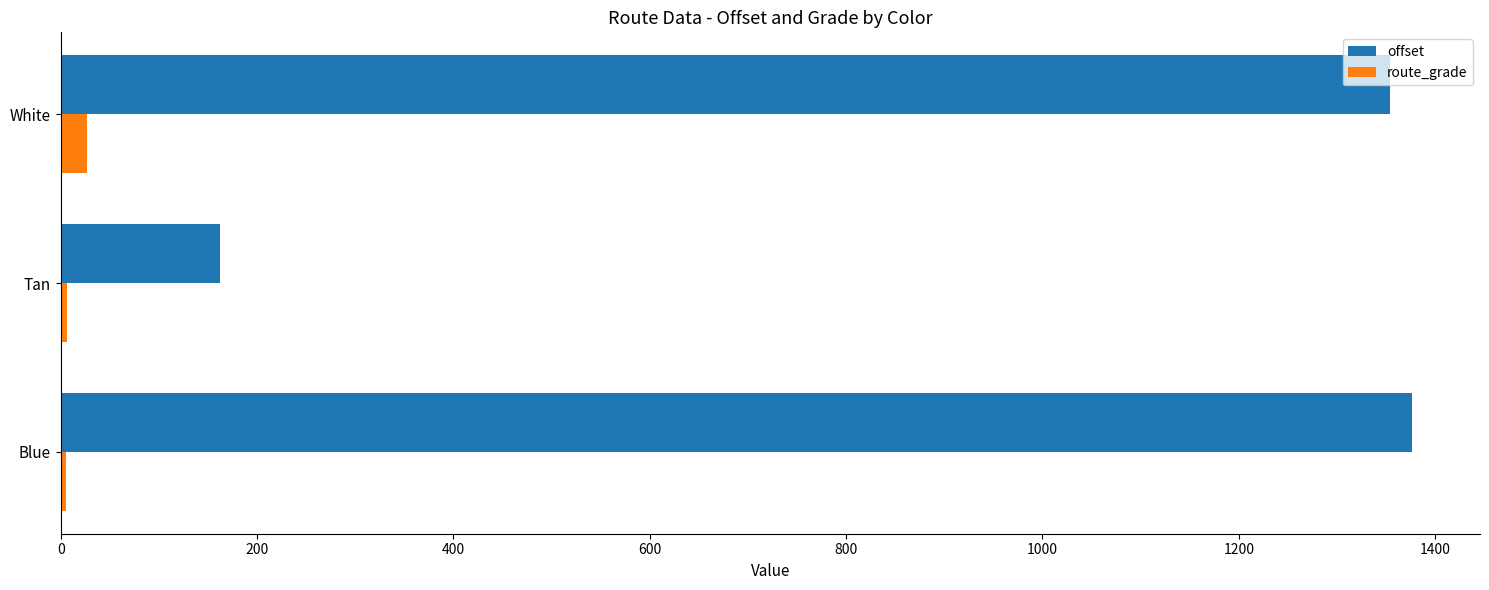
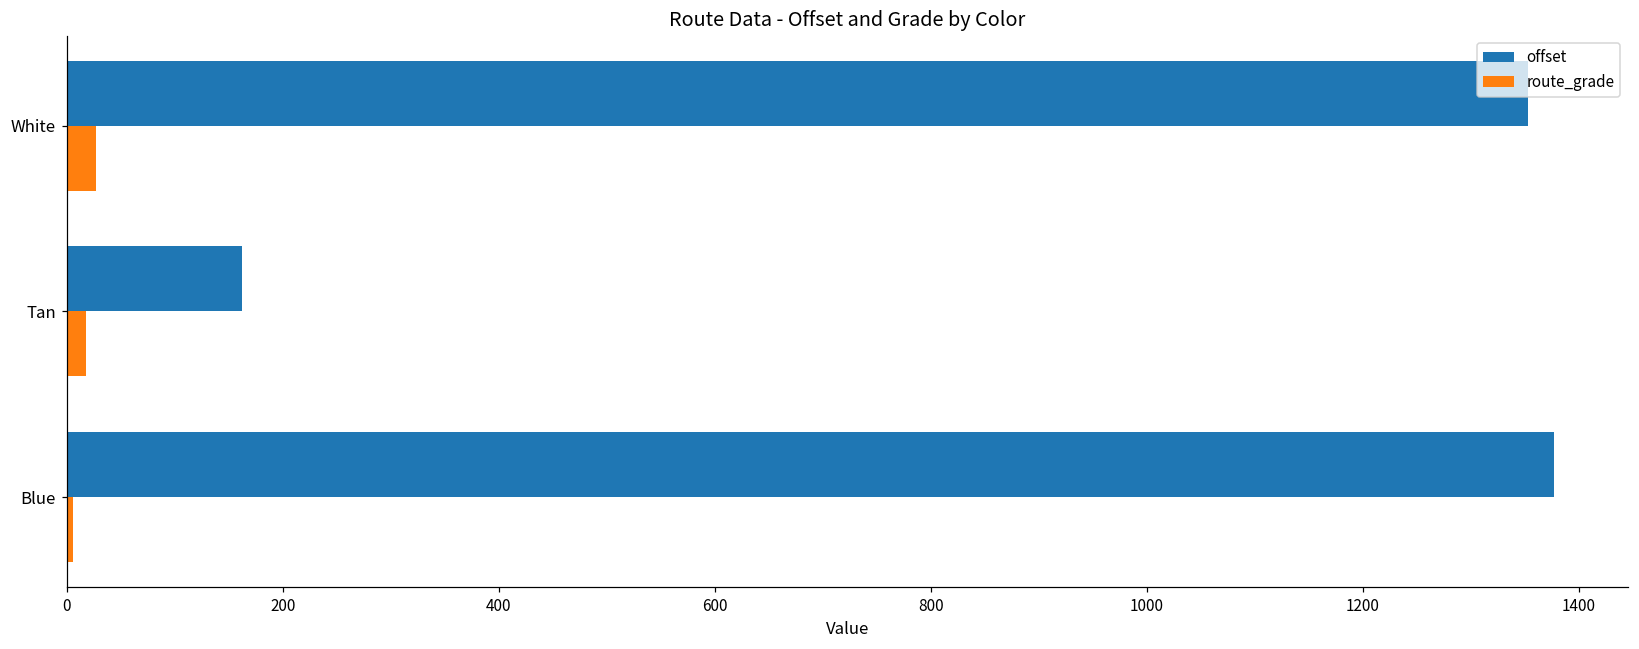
route_grade, Tan: 10 -> 20
